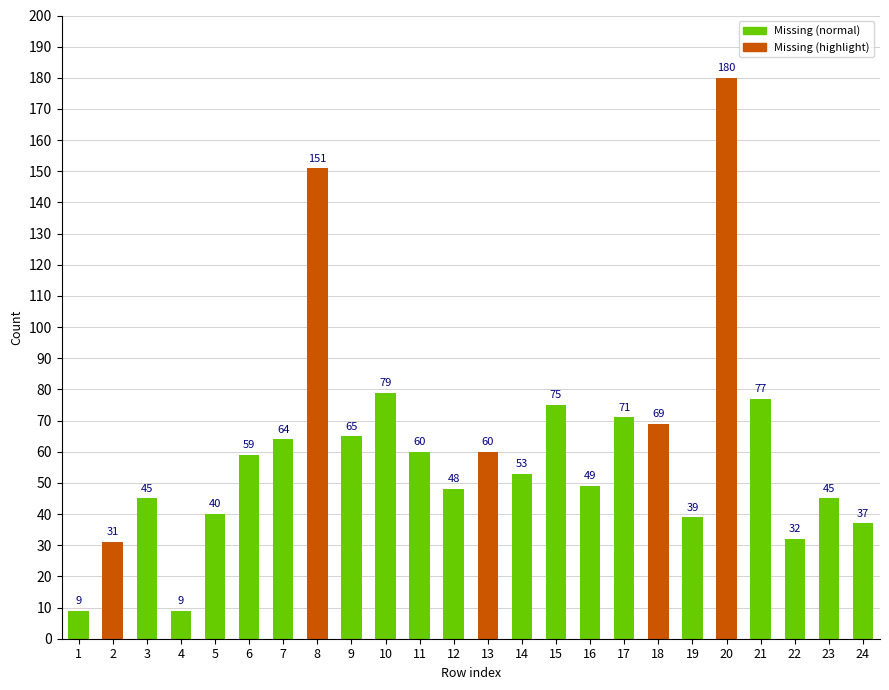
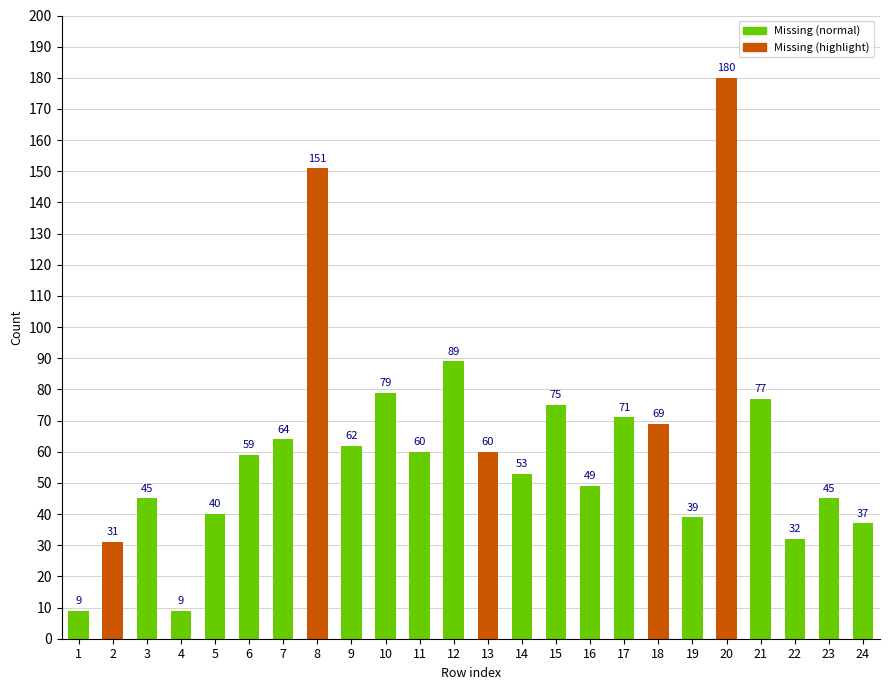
9: 65 -> 62
12: 48 -> 89
